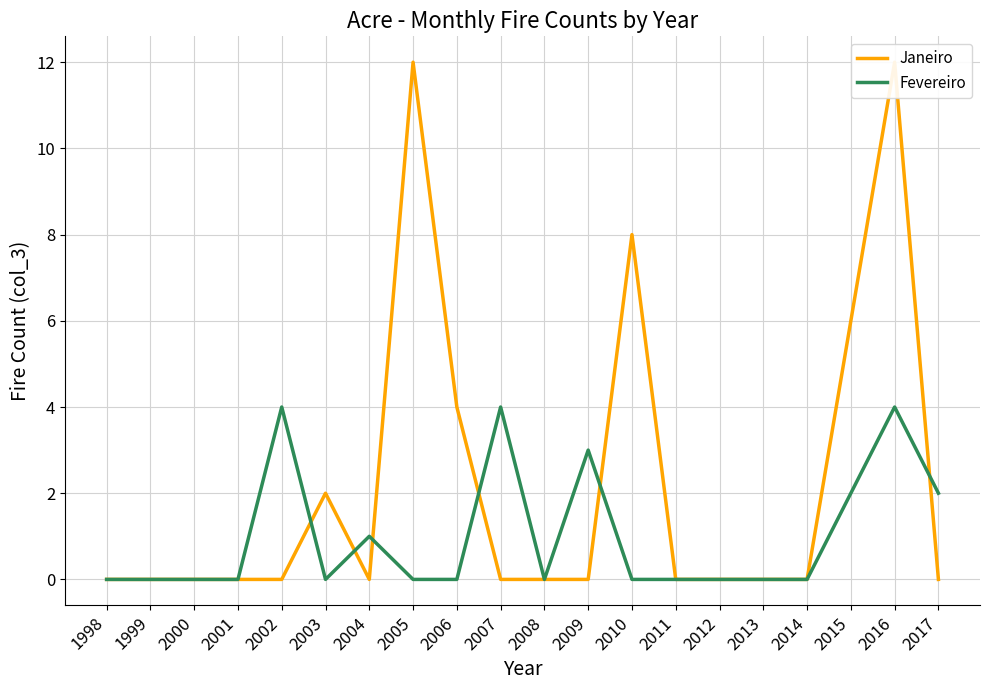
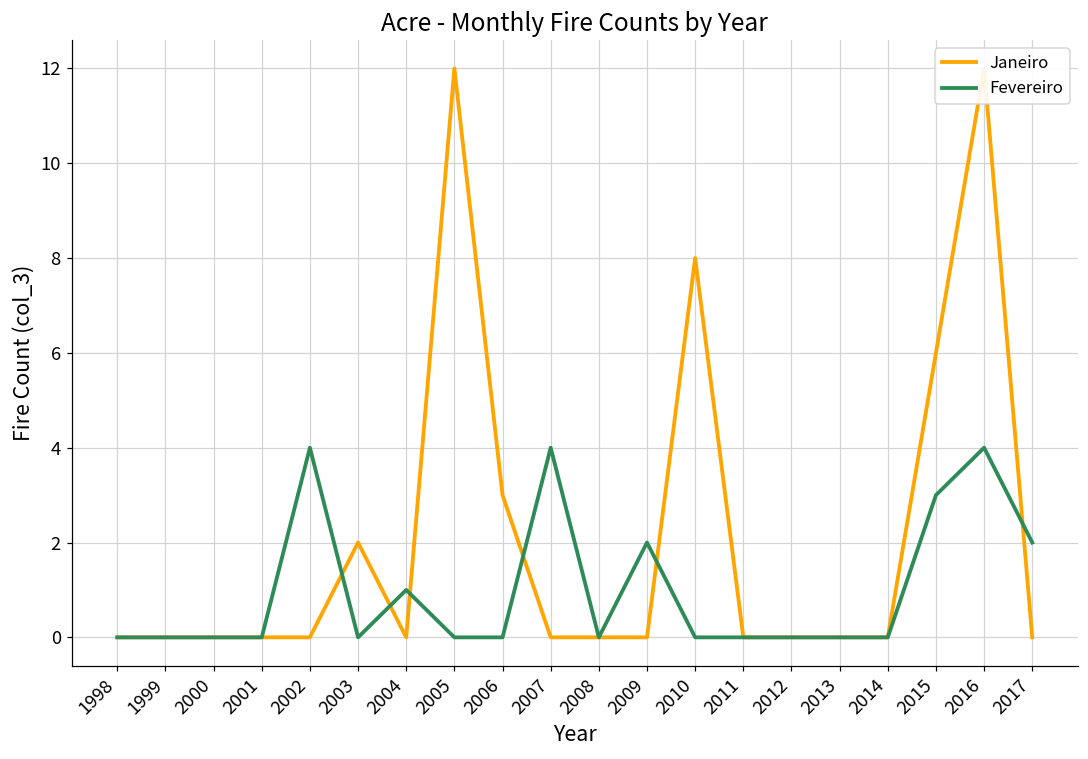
Janeiro, 2006: 4 -> 3
Fevereiro, 2009: 3 -> 2
Fevereiro, 2015: 2 -> 3
